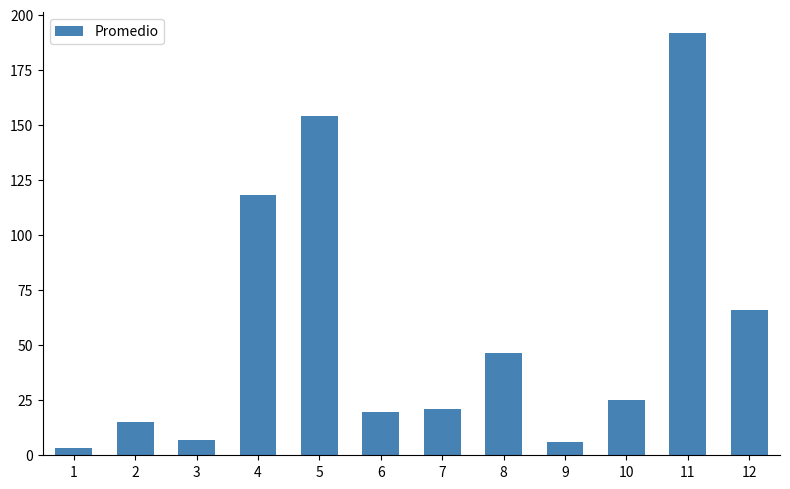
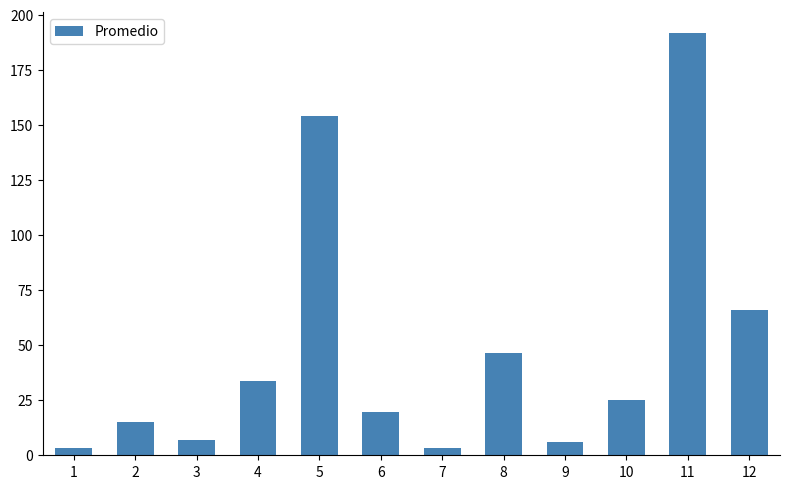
4: 118 -> 34
7: 21 -> 3
